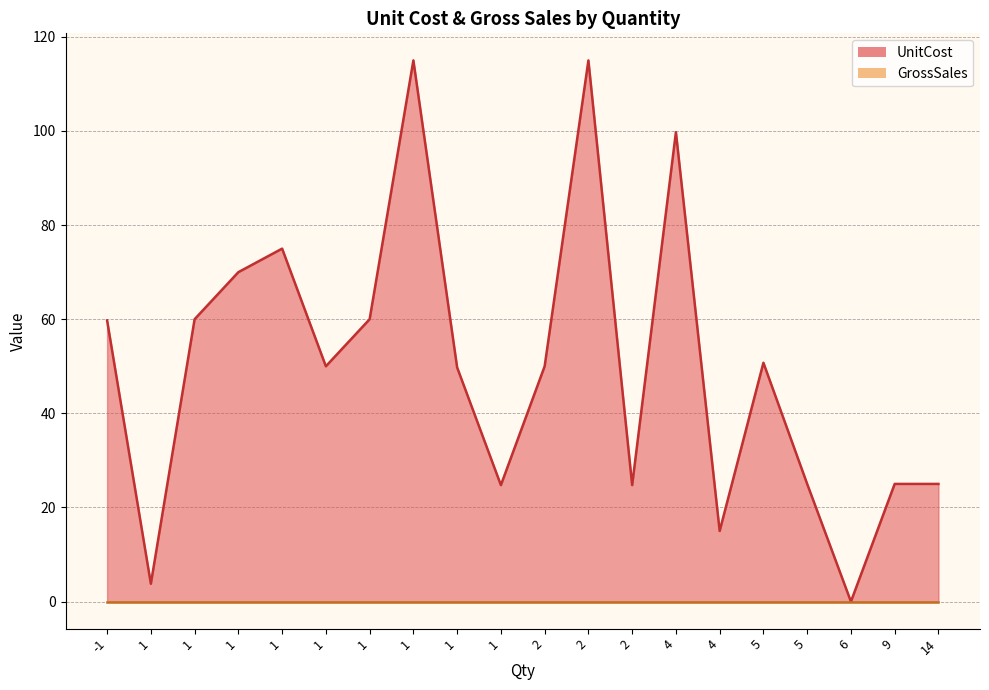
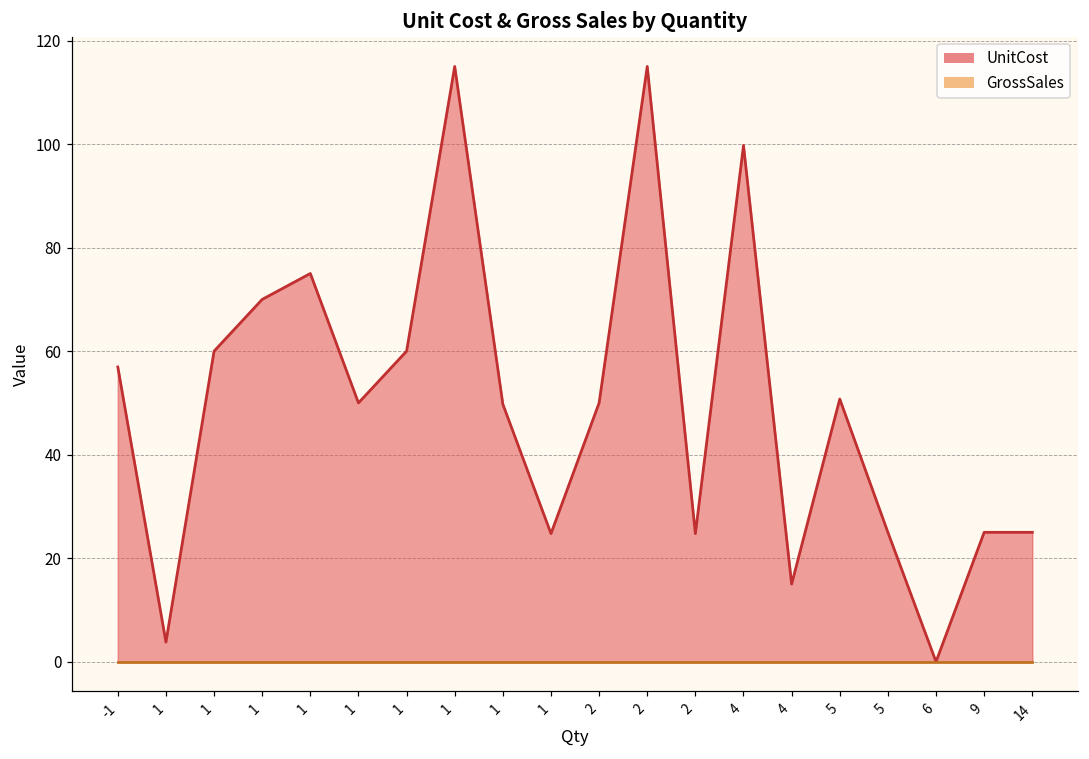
UnitCost, -1: 60 -> 57
